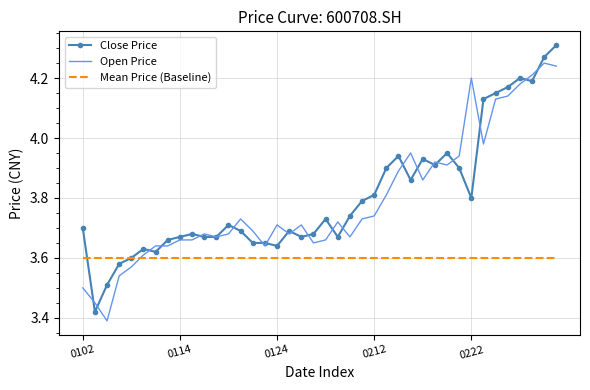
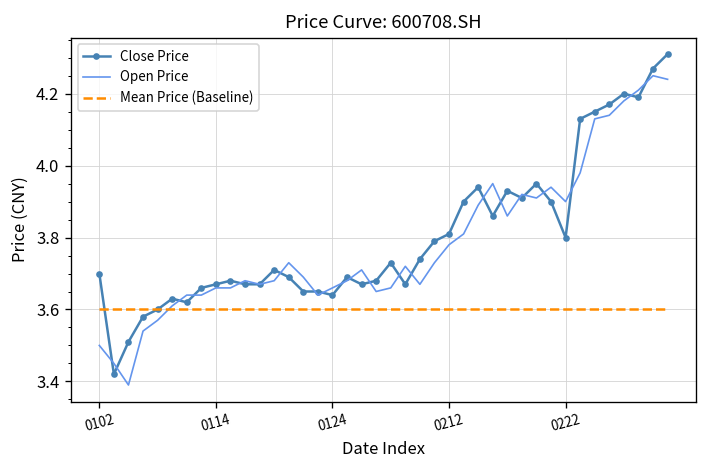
Open Price, 0124: 3.71 -> 3.66
Open Price, 0212: 3.74 -> 3.78
Open Price, 0222: 4.2 -> 3.9
